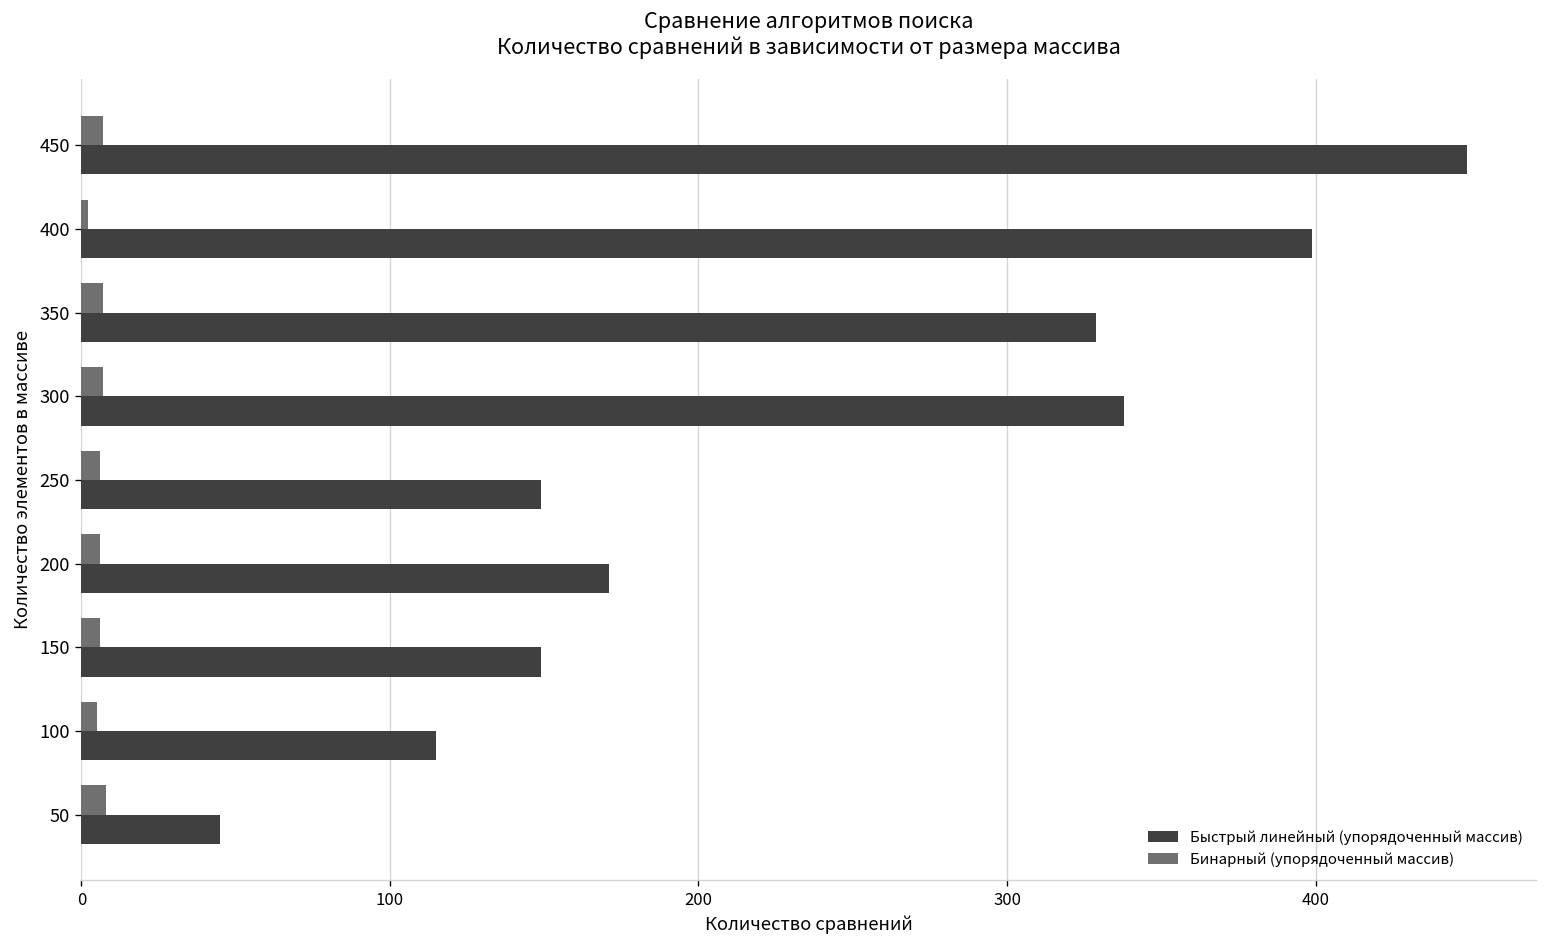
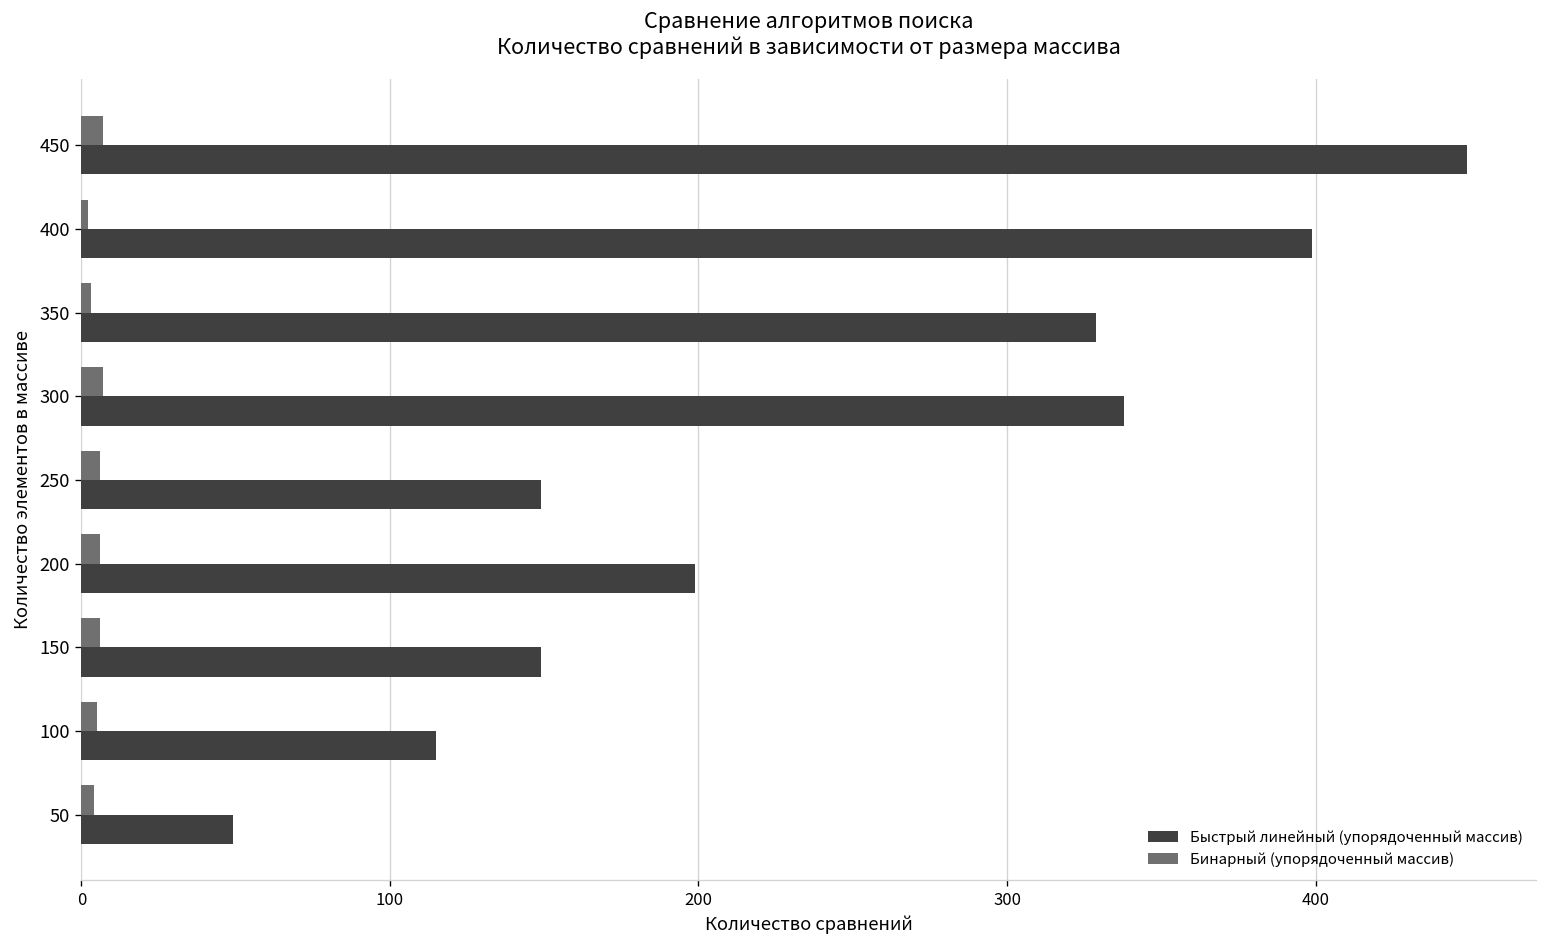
Бинарный (упорядоченный массив), 350: 7 -> 3
Быстрый линейный (упорядоченный массив), 200: 171 -> 199
Бинарный (упорядоченный массив), 50: 8 -> 4
Быстрый линейный (упорядоченный массив), 50: 45 -> 49
